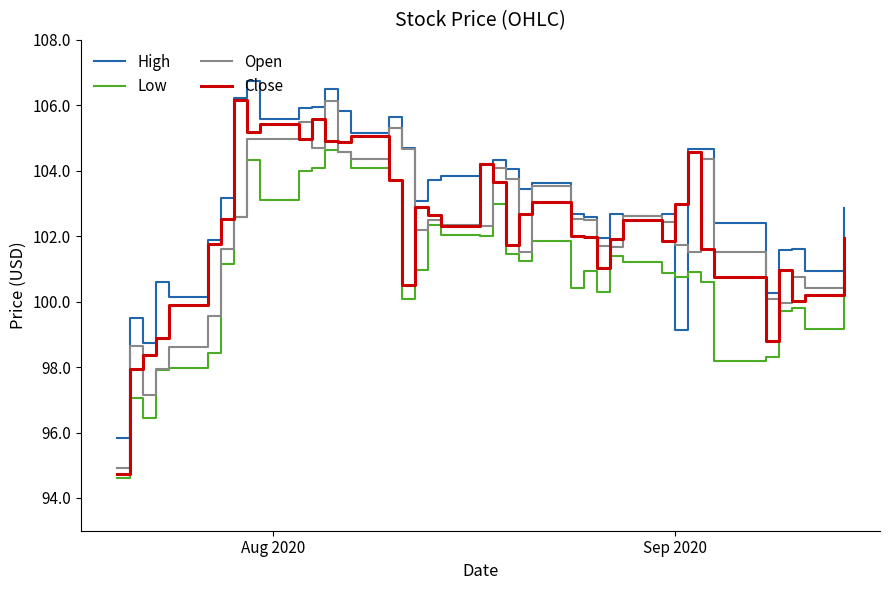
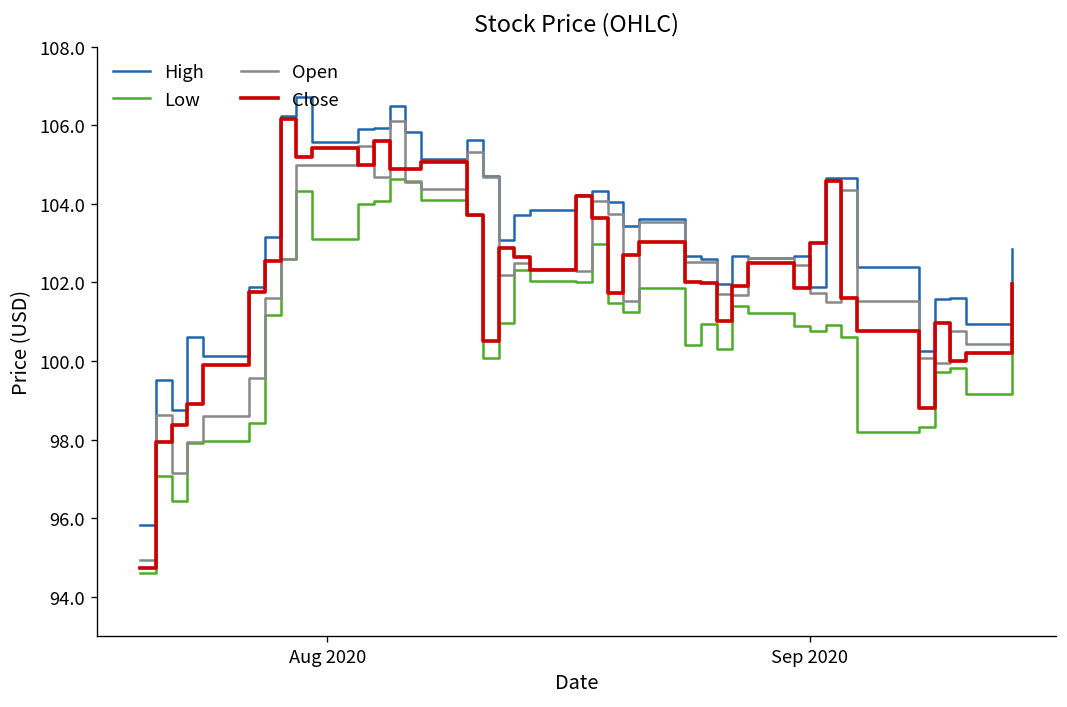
High, Sep 2020: 99.1 -> 101.9
